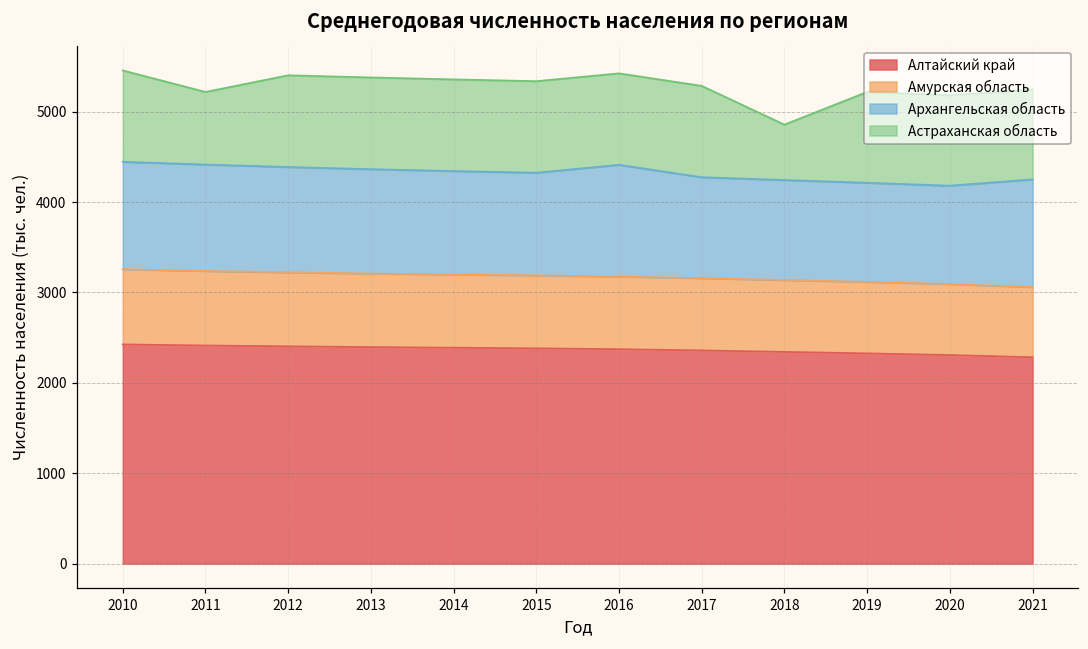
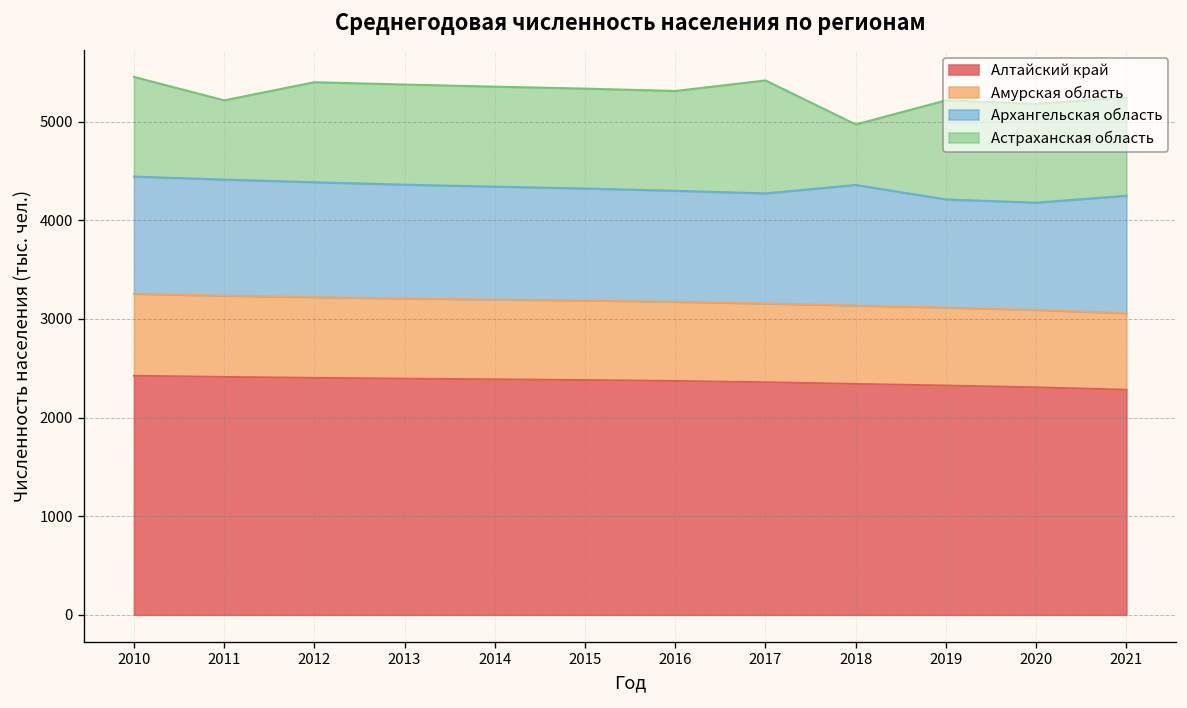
Архангельская область, 2016: 1200 -> 1100
Астраханская область, 2017: 1000 -> 1100
Архангельская область, 2018: 1100 -> 1200
